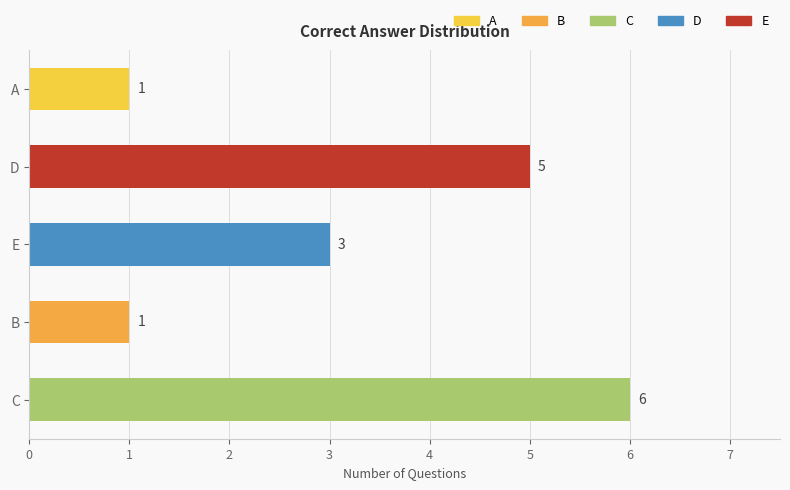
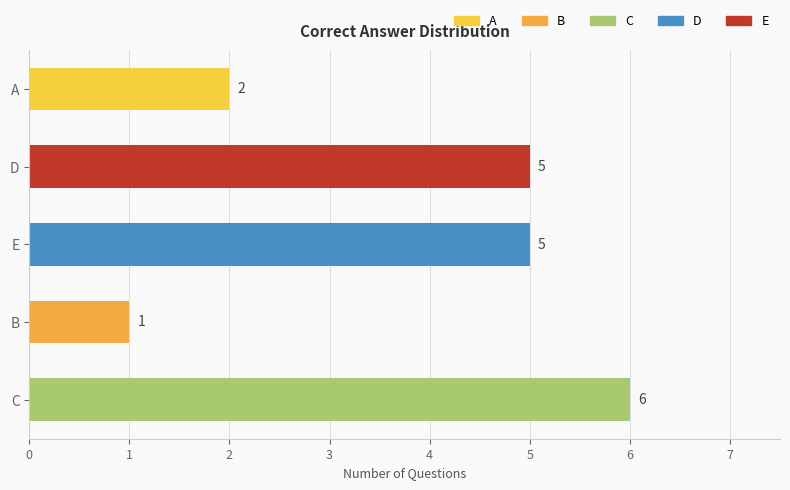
A: 1 -> 2
E: 3 -> 5
